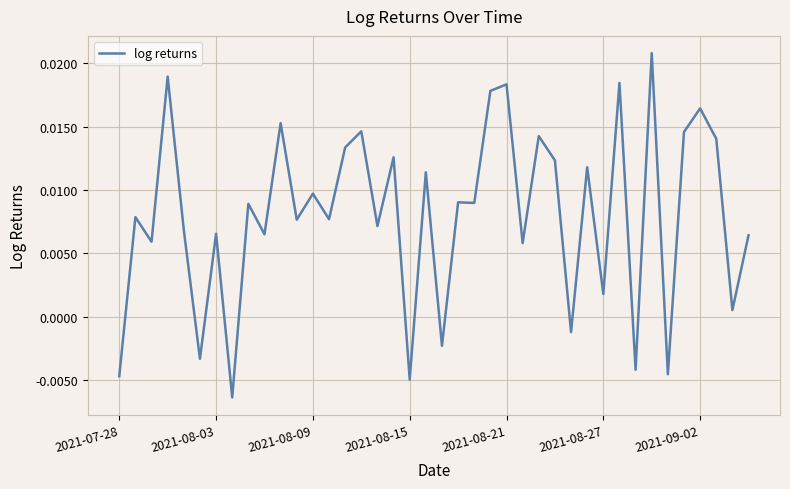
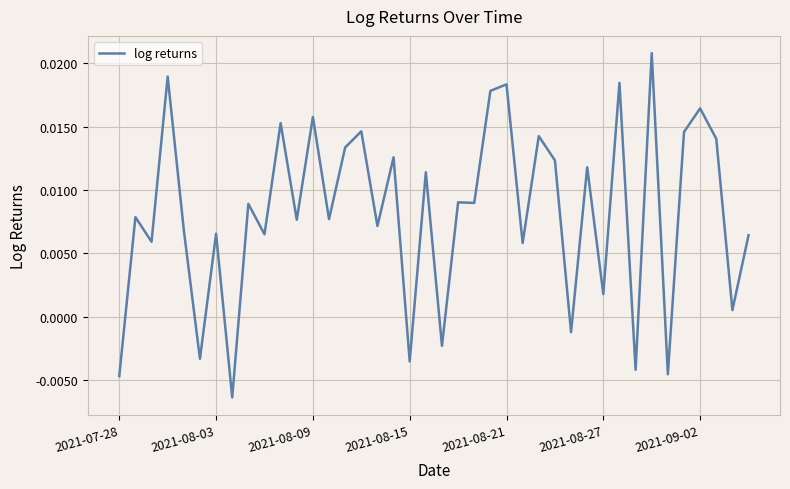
2021-08-09: 0.0097 -> 0.0158
2021-08-15: -0.0049 -> -0.0035
